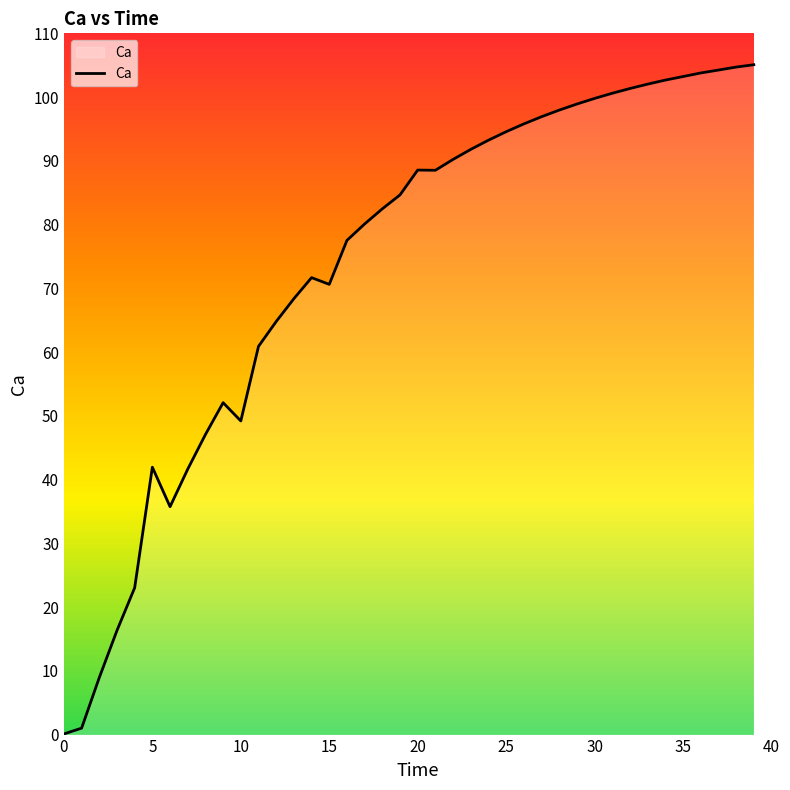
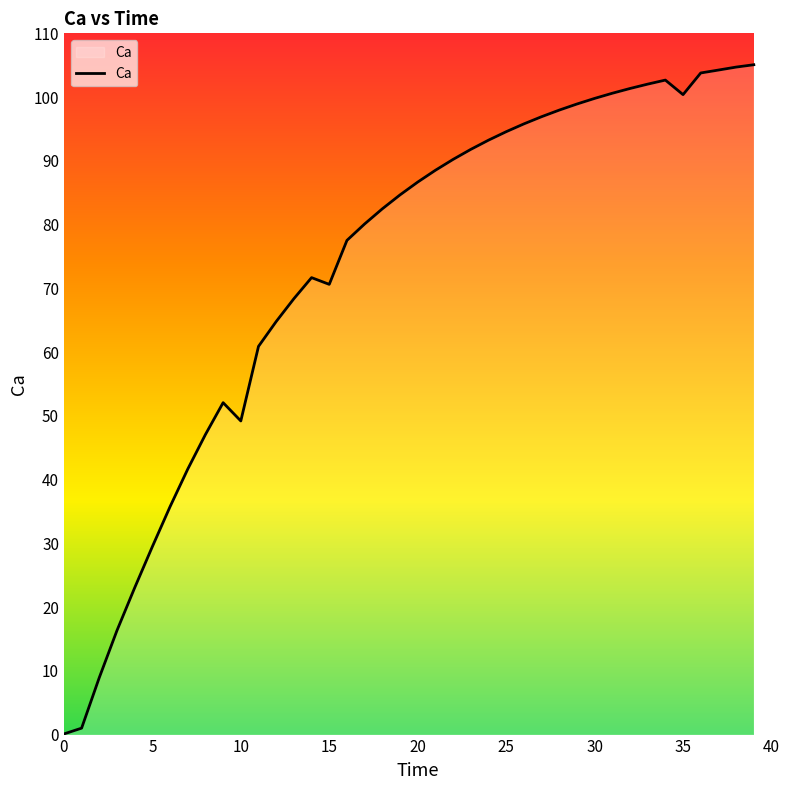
5: 42 -> 29
20: 89 -> 87
35: 103 -> 100
